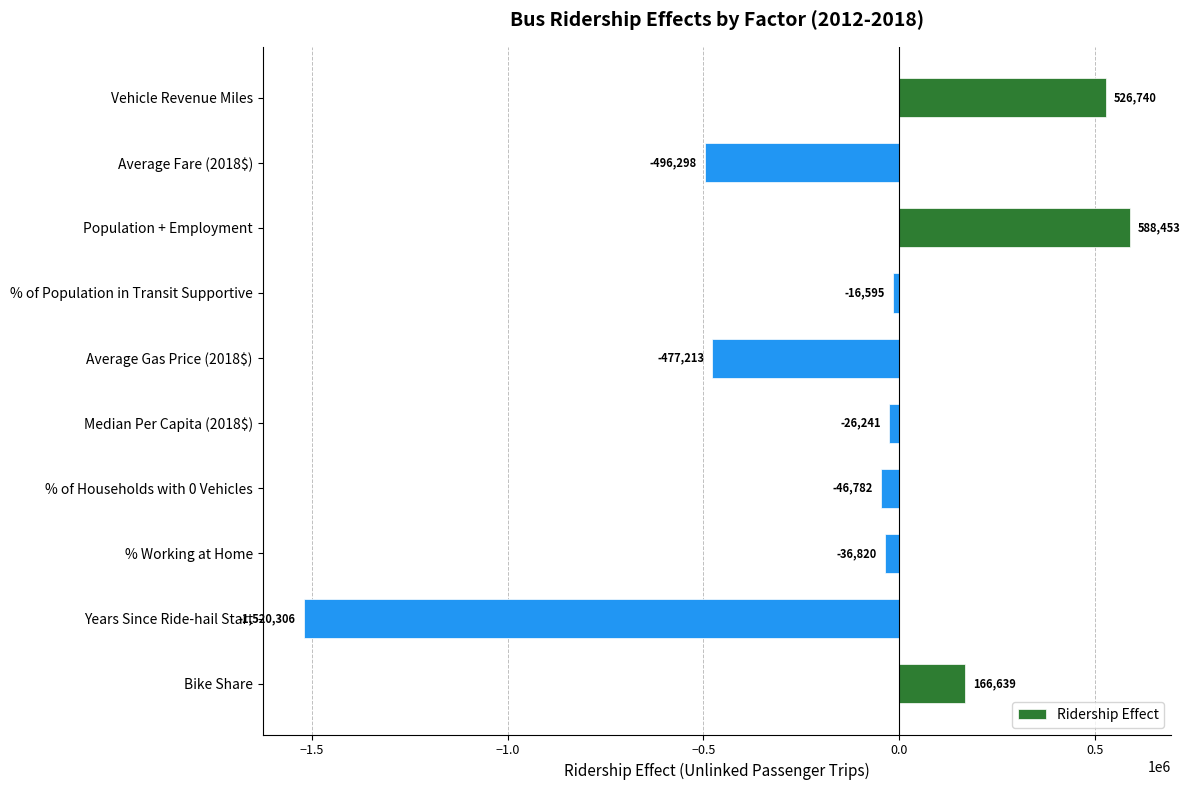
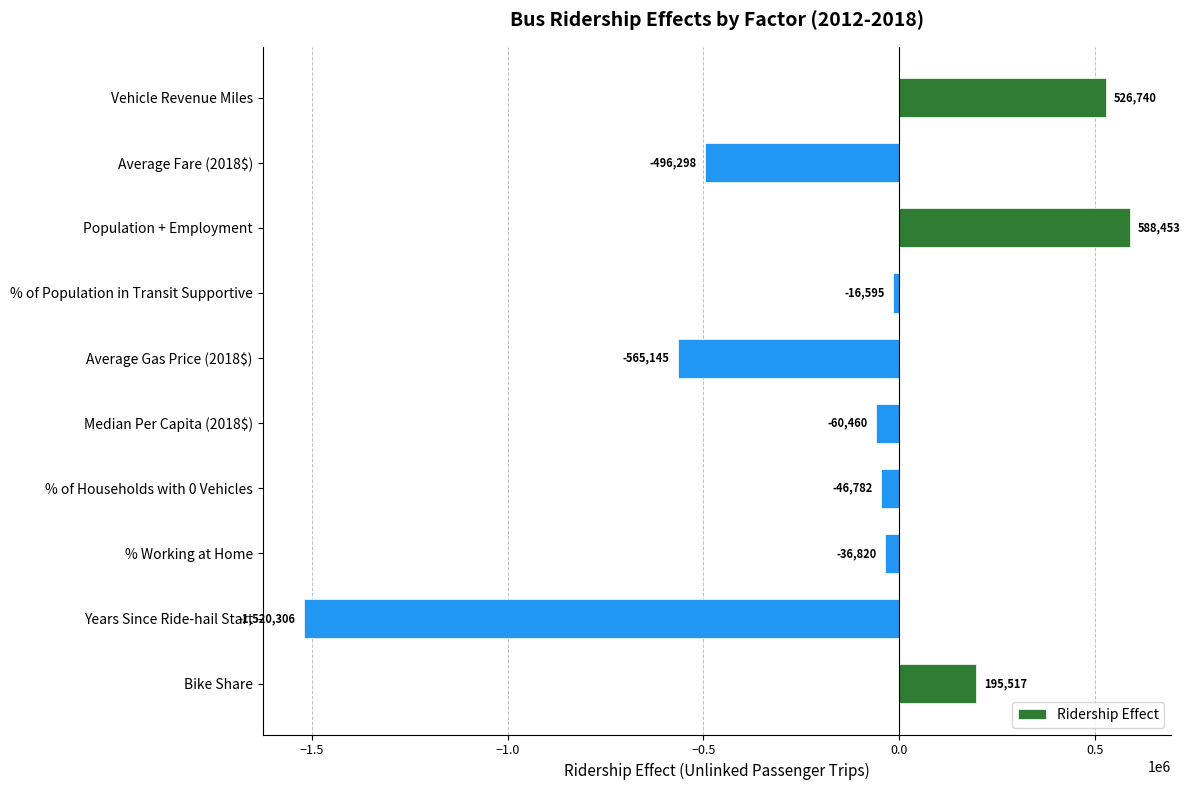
Average Gas Price (2018$): -477,213 -> -565,145
Median Per Capita (2018$): -26,241 -> -60,460
Bike Share: 166,639 -> 195,517
